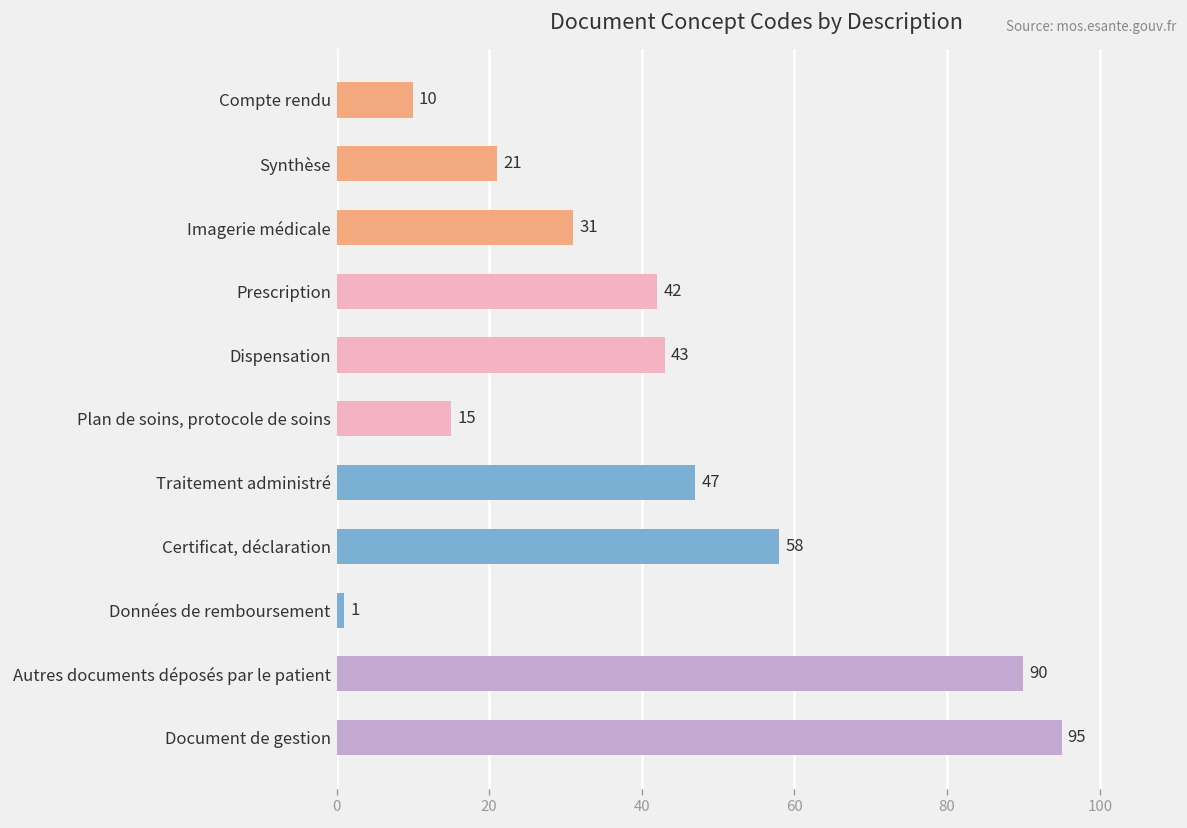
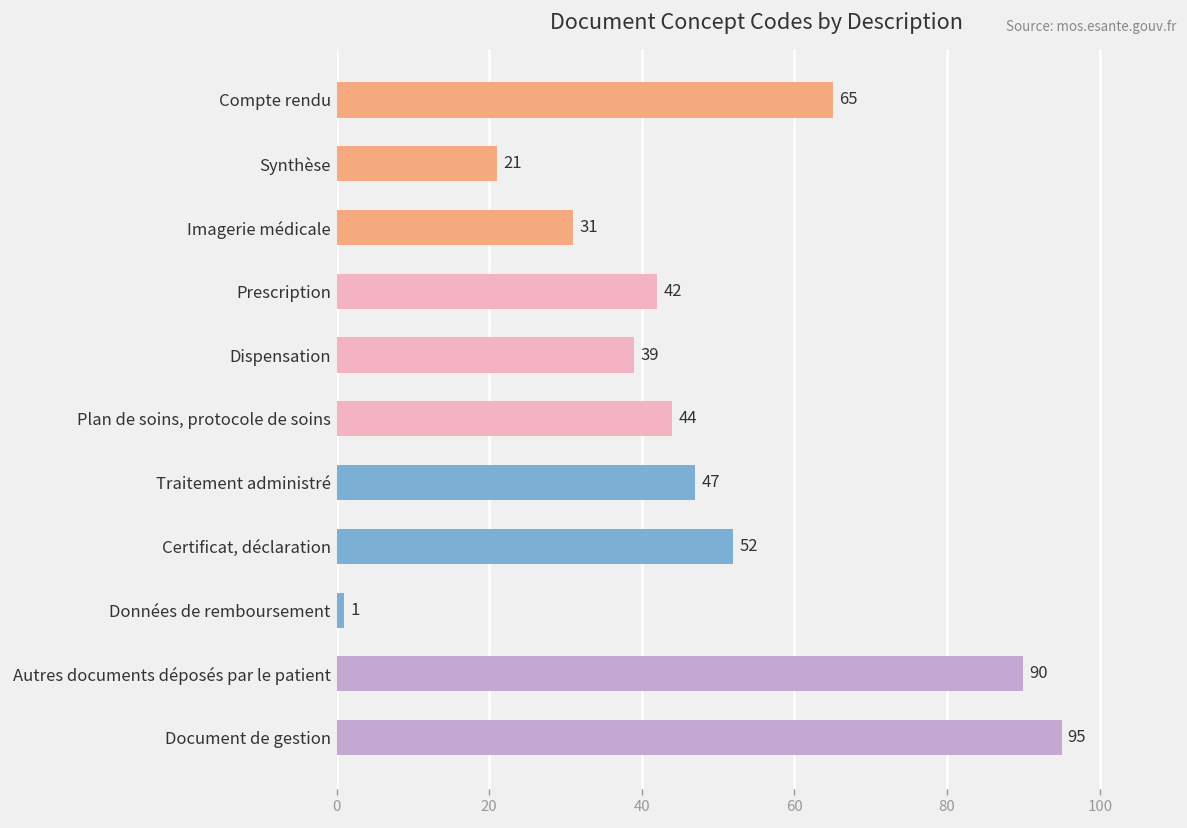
Compte rendu: 10 -> 65
Dispensation: 43 -> 39
Plan de soins, protocole de soins: 15 -> 44
Certificat, déclaration: 58 -> 52
